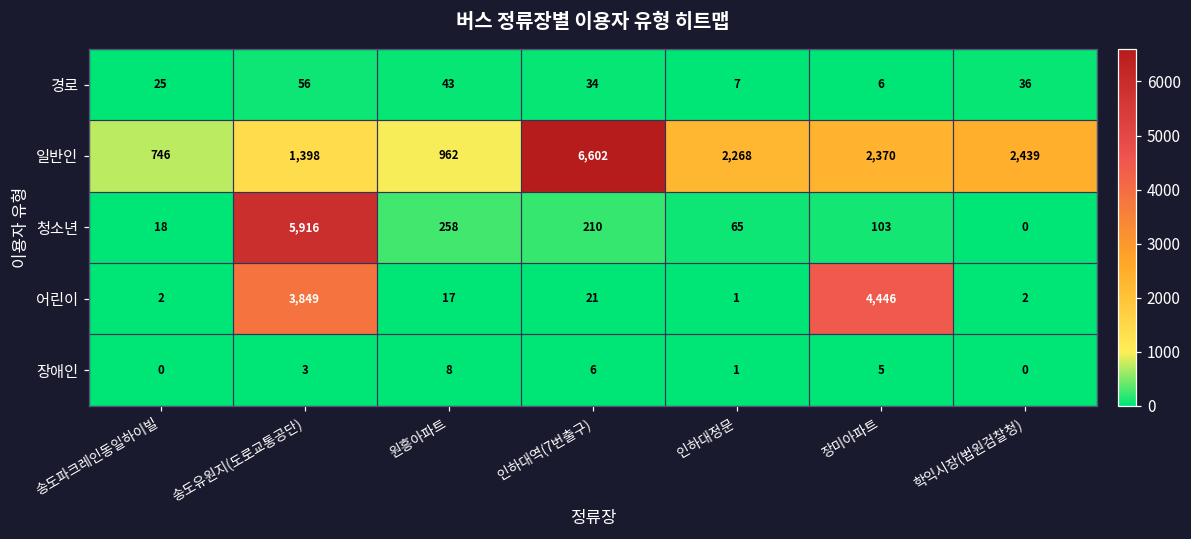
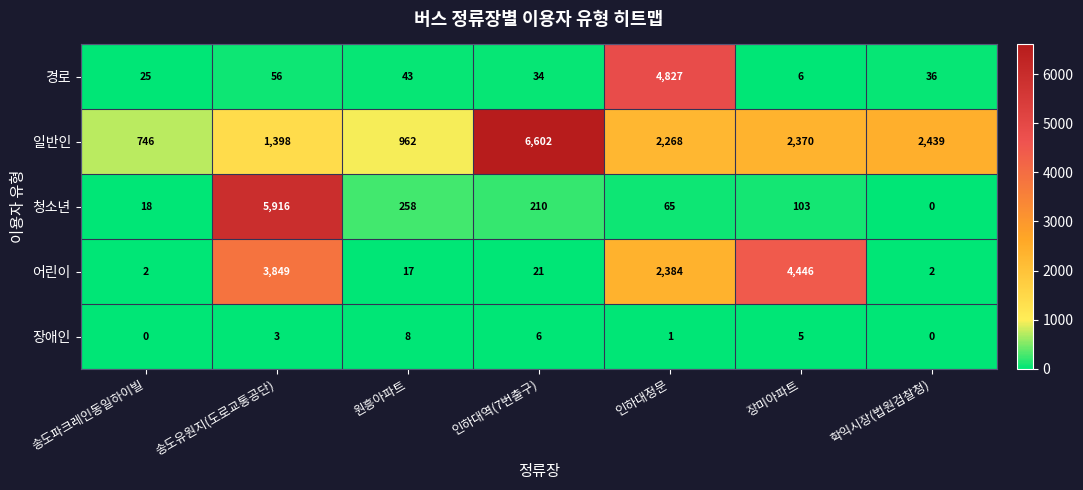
경로, 인하대정문: 7 -> 4,827
어린이, 인하대정문: 1 -> 2,384
